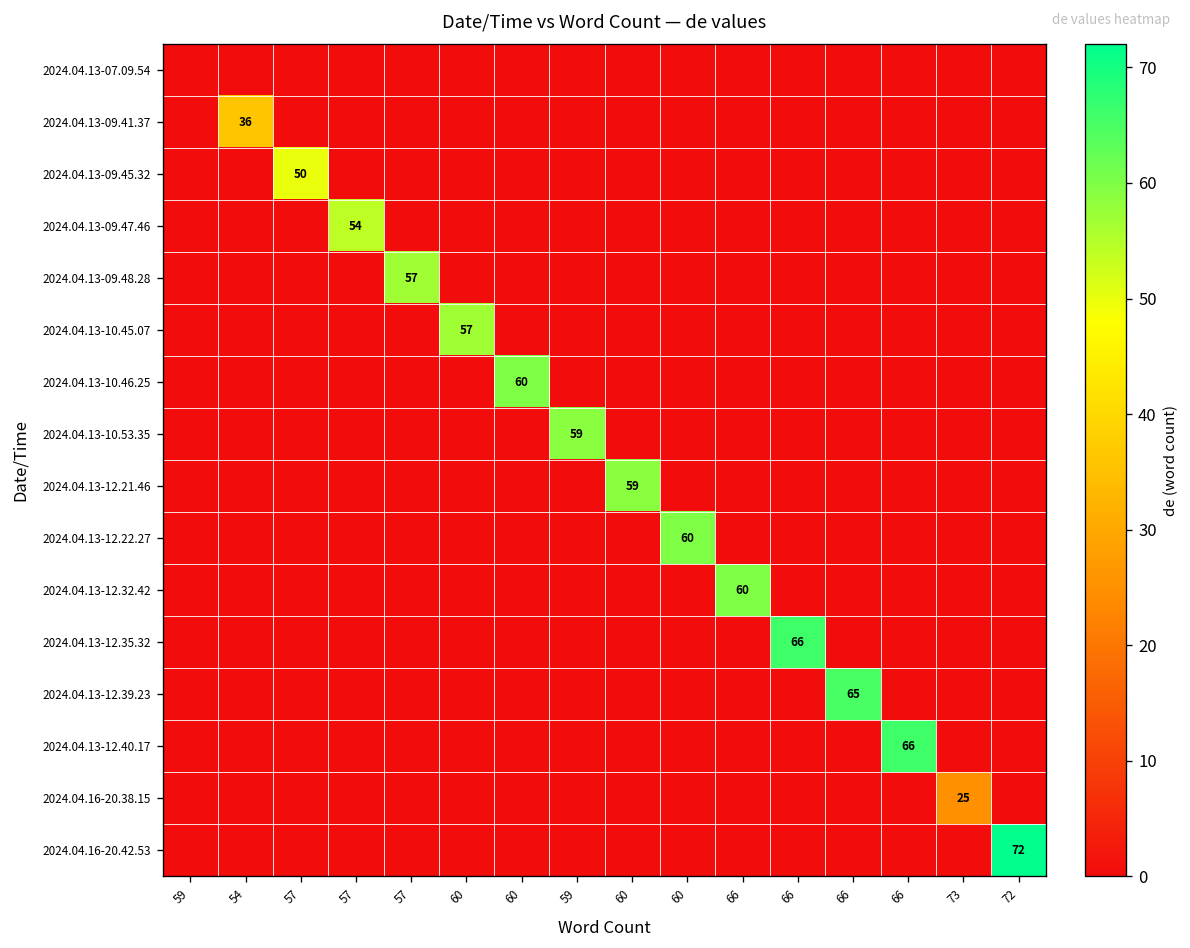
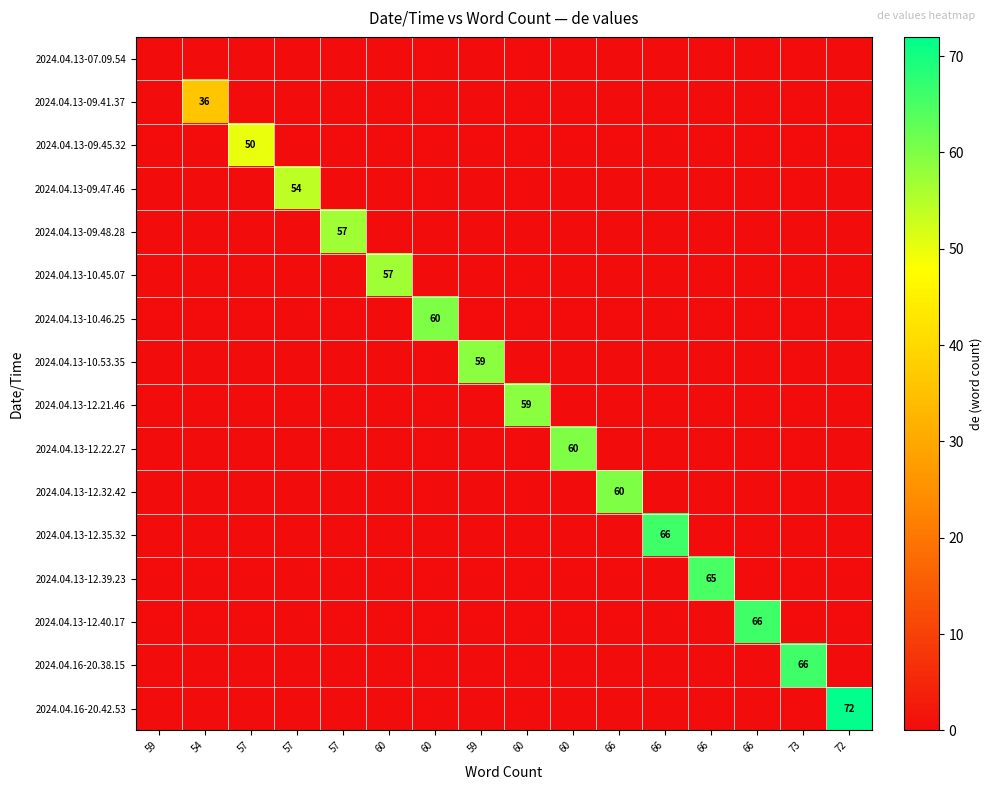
2024.04.16-20.38.15, 73: 25 -> 66
